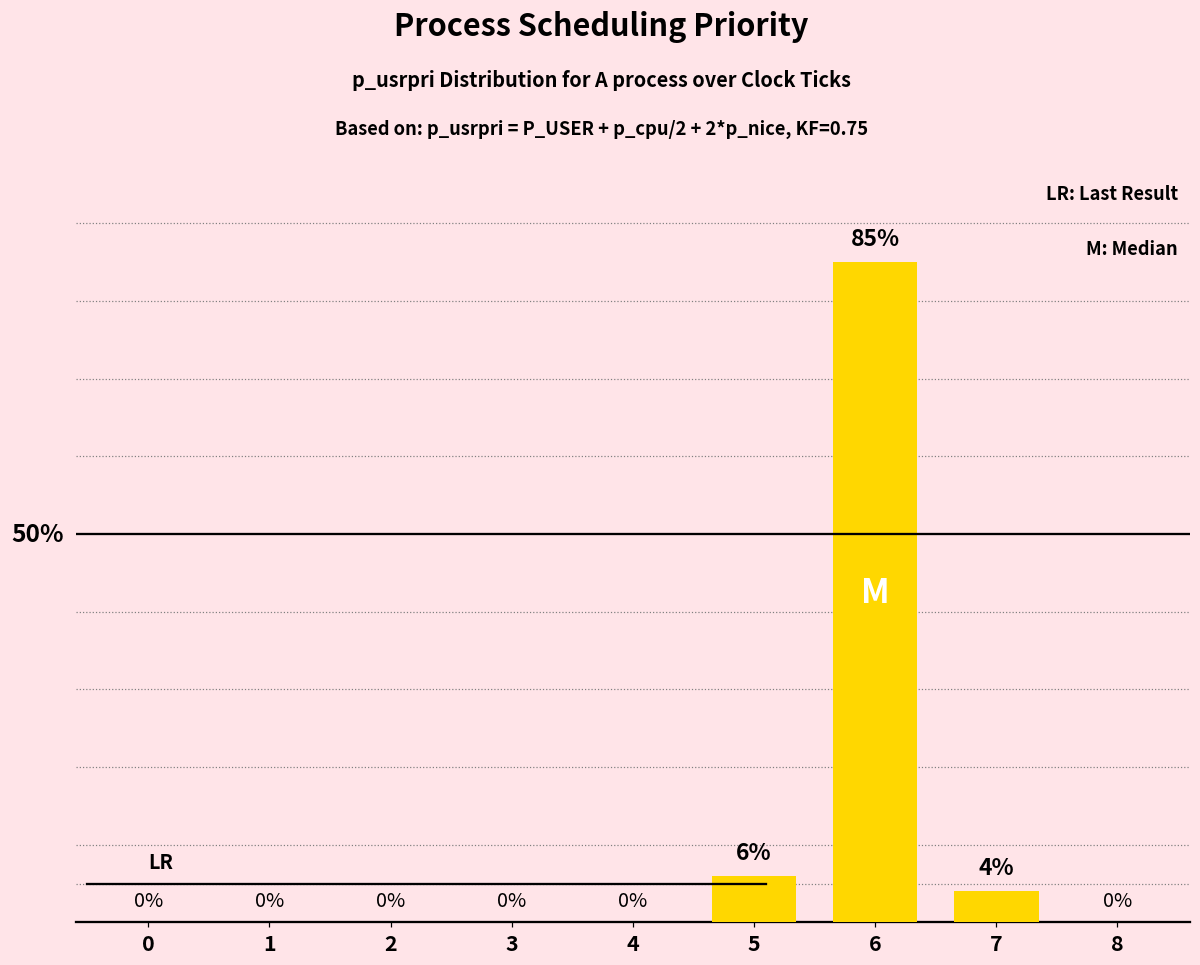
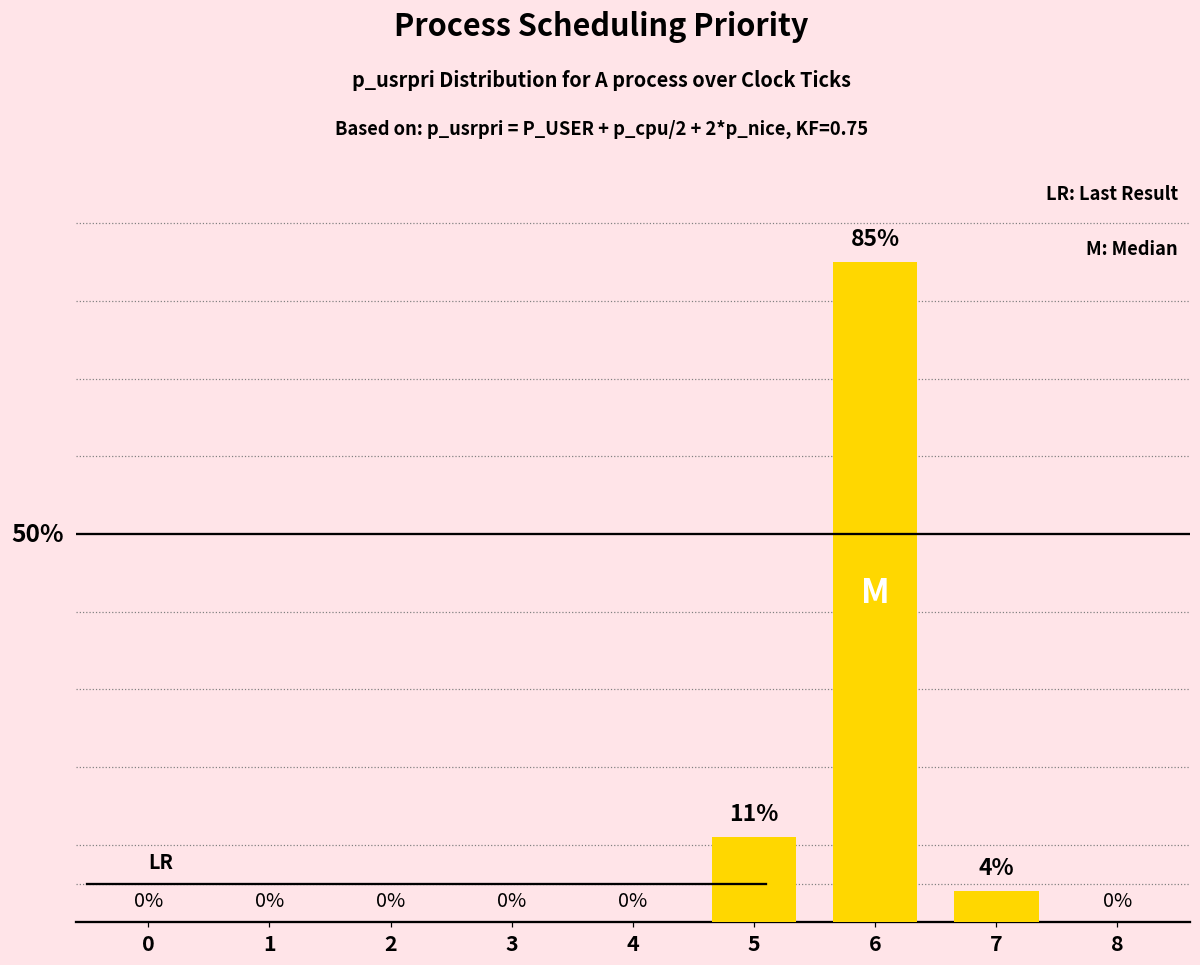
5: 6% -> 11%
